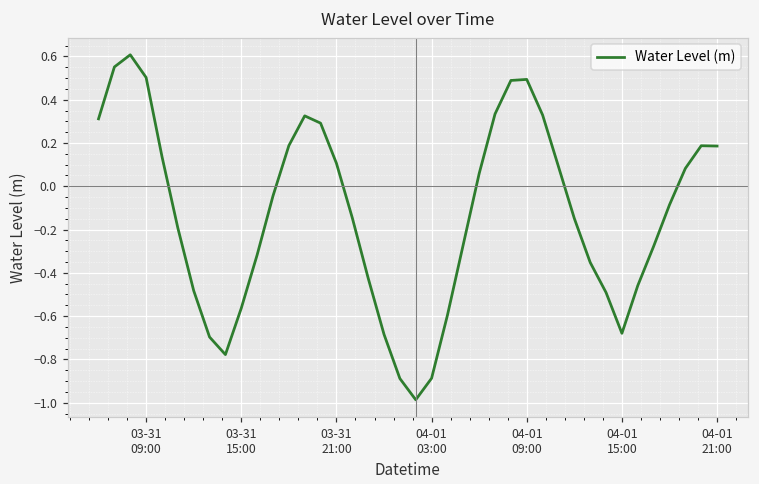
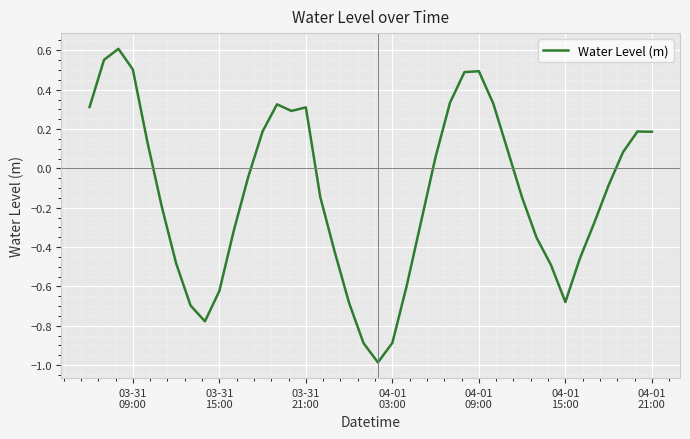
03-31 15:00: -0.56 -> -0.62
03-31 21:00: 0.11 -> 0.31
